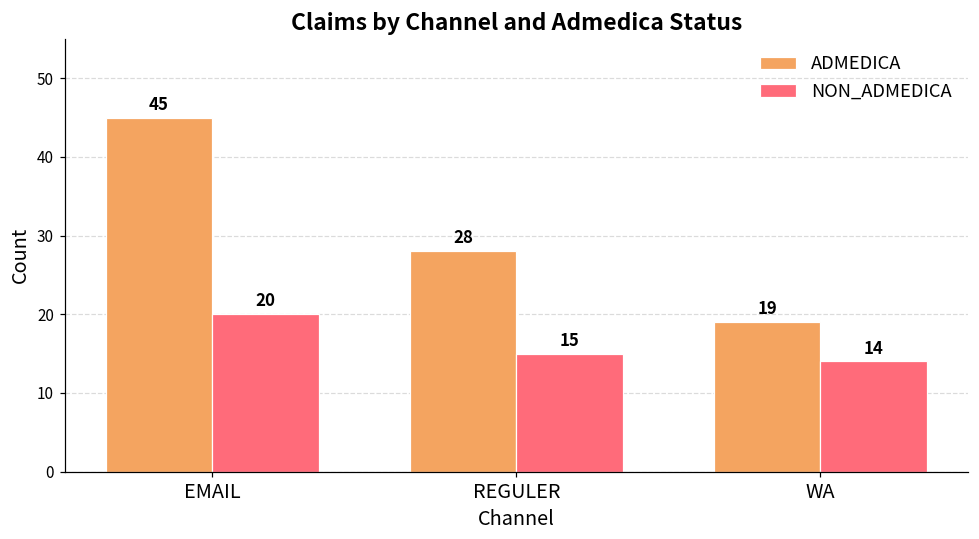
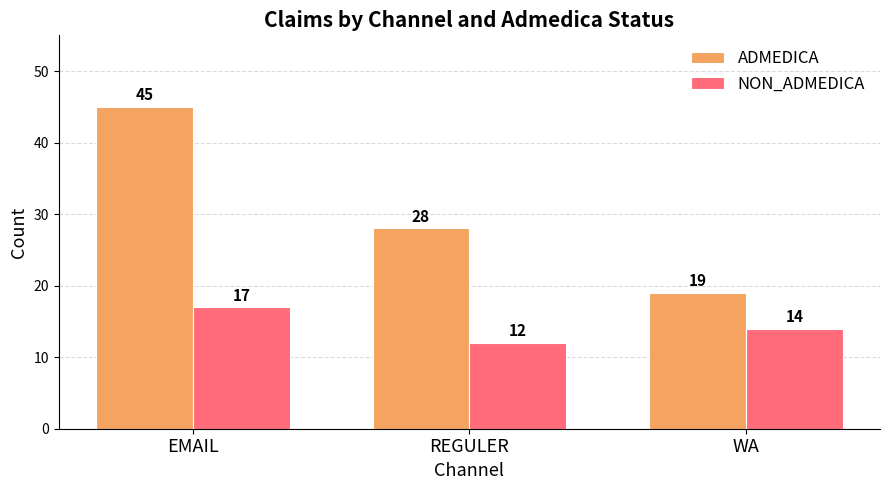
NON_ADMEDICA, EMAIL: 20 -> 17
NON_ADMEDICA, REGULER: 15 -> 12
